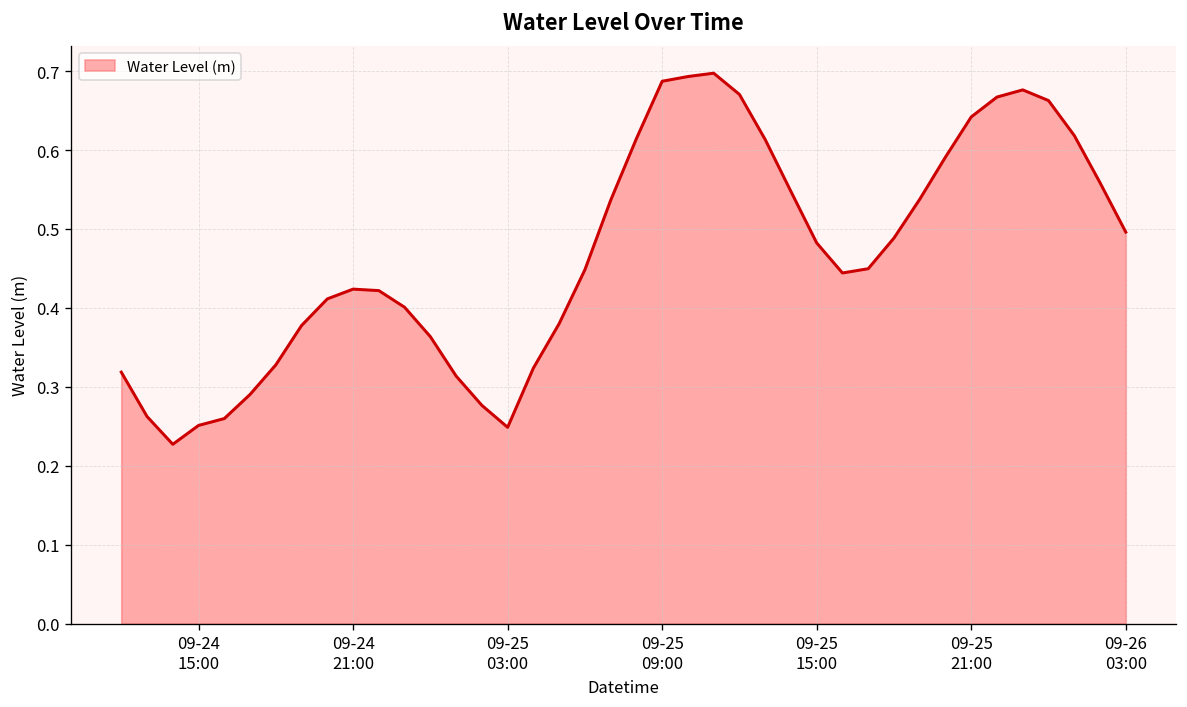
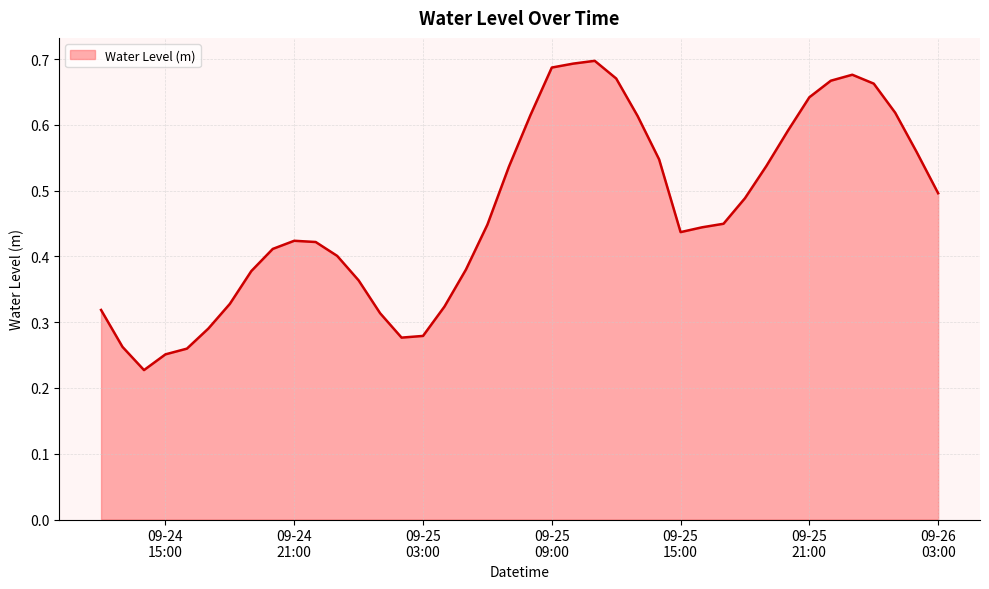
09-25 03:00: 0.25 -> 0.28
09-25 15:00: 0.48 -> 0.44
